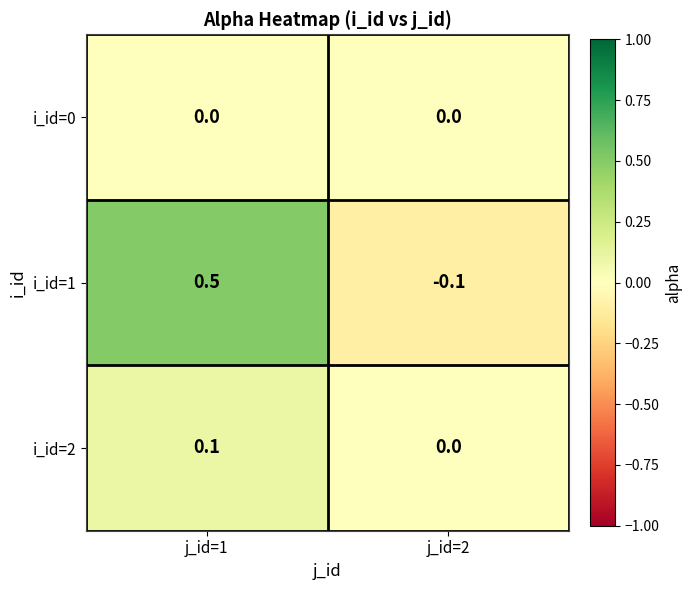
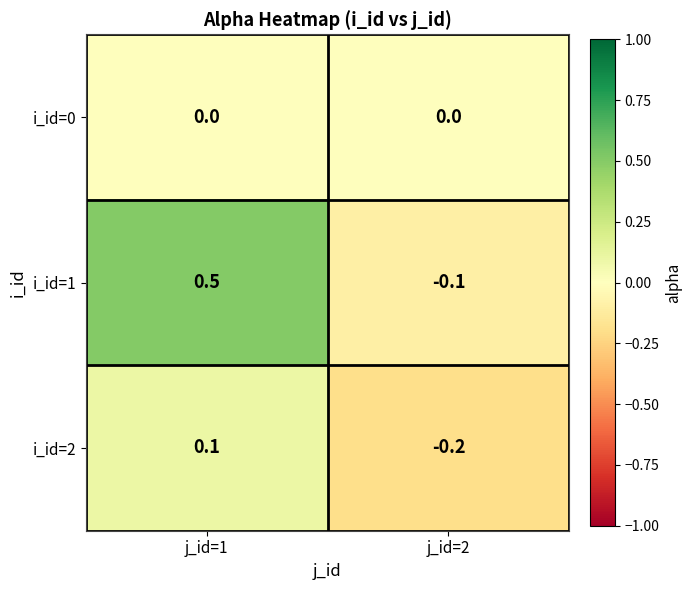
i_id=2, j_id=2: 0.0 -> -0.2
